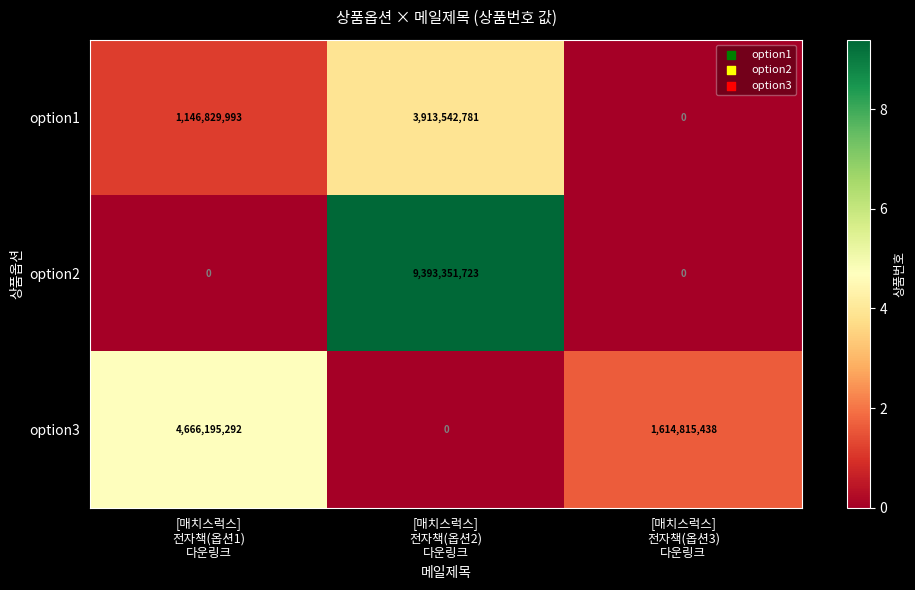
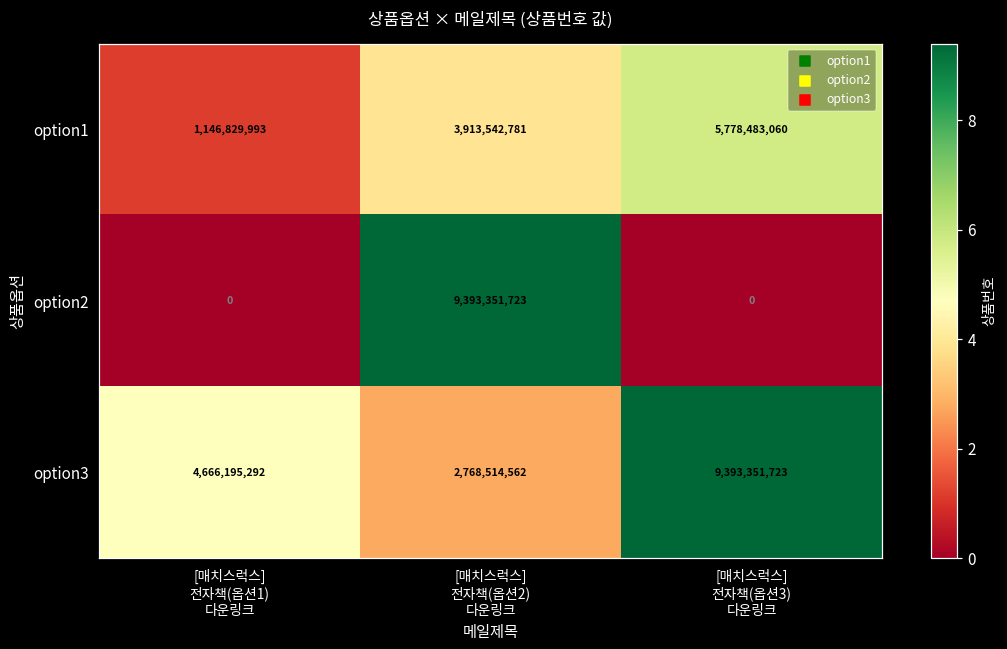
option1, [매치스럭스] 전자책(옵션3) 다운링크: 0 -> 5,778,483,060
option3, [매치스럭스] 전자책(옵션2) 다운링크: 0 -> 2,768,514,562
option3, [매치스럭스] 전자책(옵션3) 다운링크: 1,614,815,438 -> 9,393,351,723
